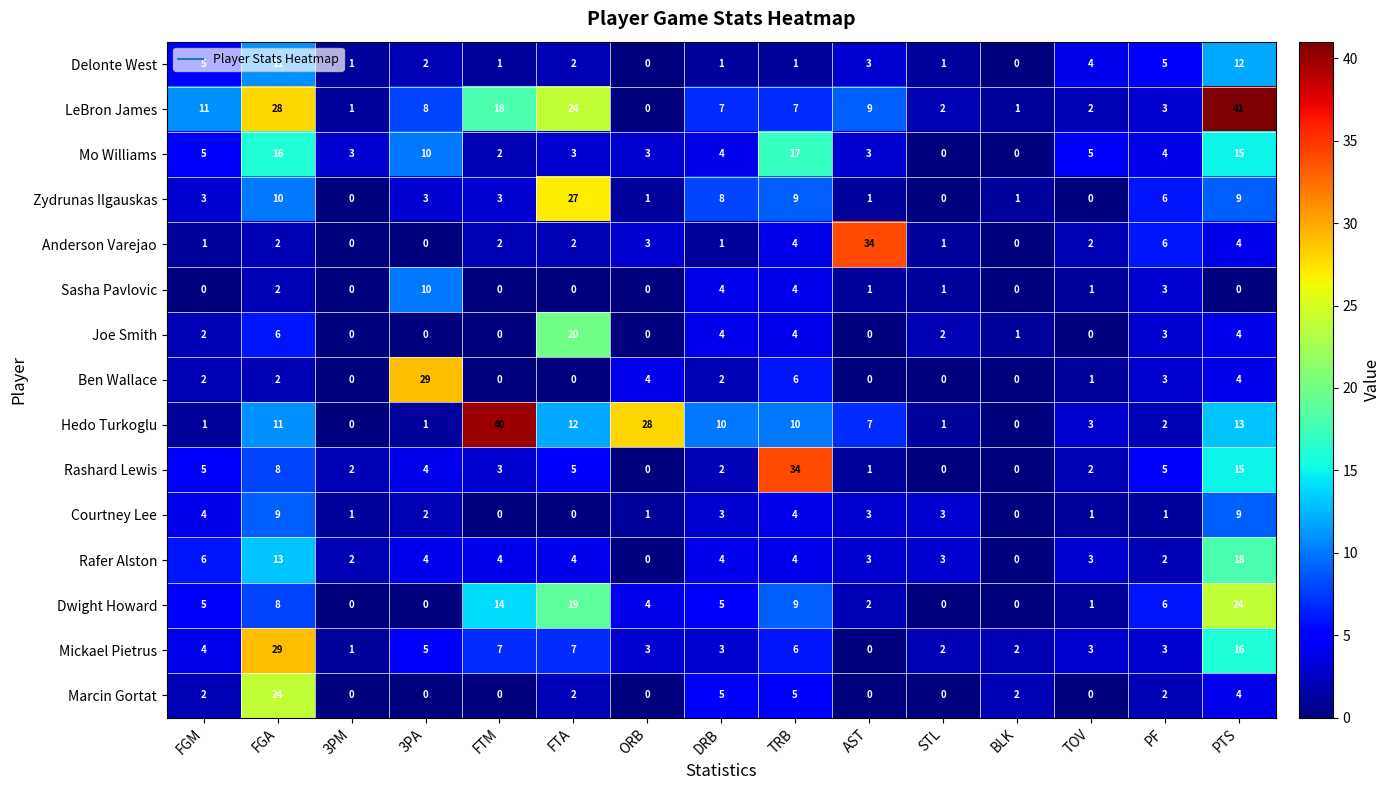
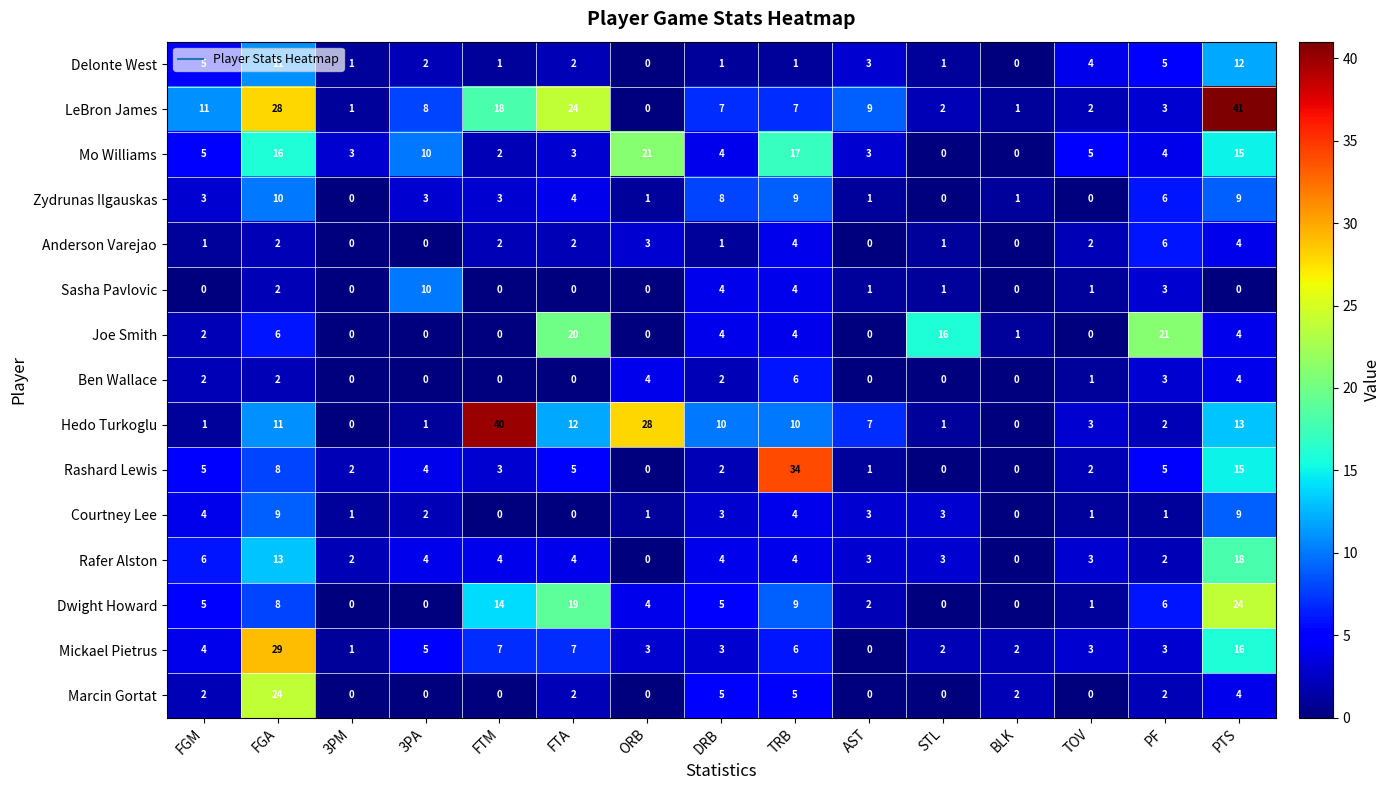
Mo Williams, ORB: 3 -> 21
Zydrunas Ilgauskas, FTA: 27 -> 4
Anderson Varejao, AST: 34 -> 0
Joe Smith, STL: 2 -> 16
Joe Smith, PF: 3 -> 21
Ben Wallace, 3PA: 29 -> 0
